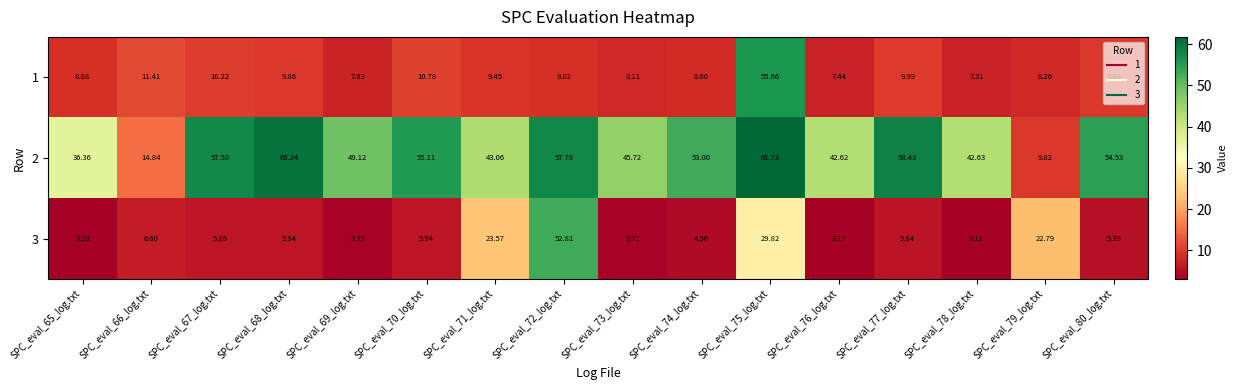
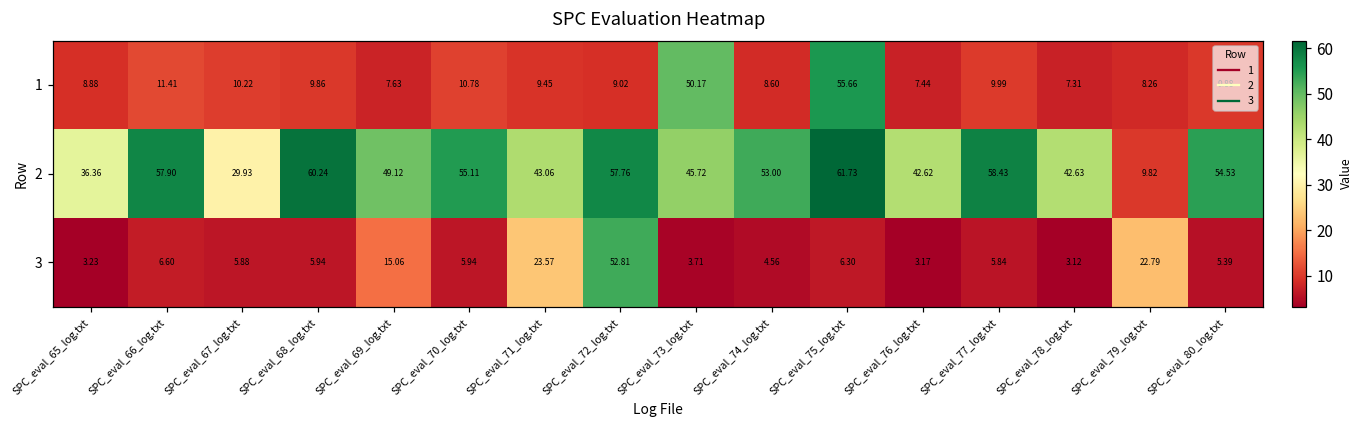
1, SPC_eval_73_log.txt: 8.11 -> 50.17
2, SPC_eval_66_log.txt: 14.84 -> 57.90
2, SPC_eval_67_log.txt: 57.50 -> 29.93
3, SPC_eval_69_log.txt: 3.75 -> 15.06
3, SPC_eval_75_log.txt: 29.82 -> 6.30
